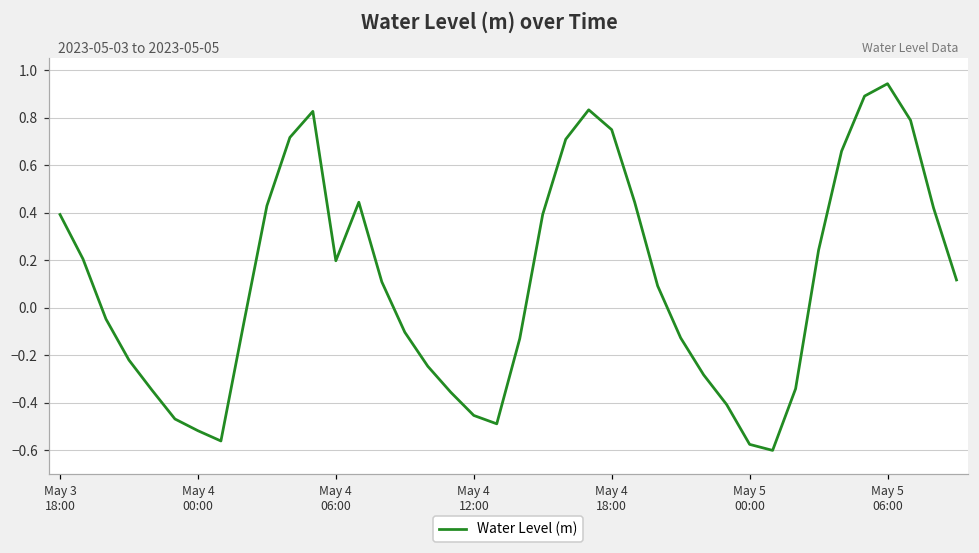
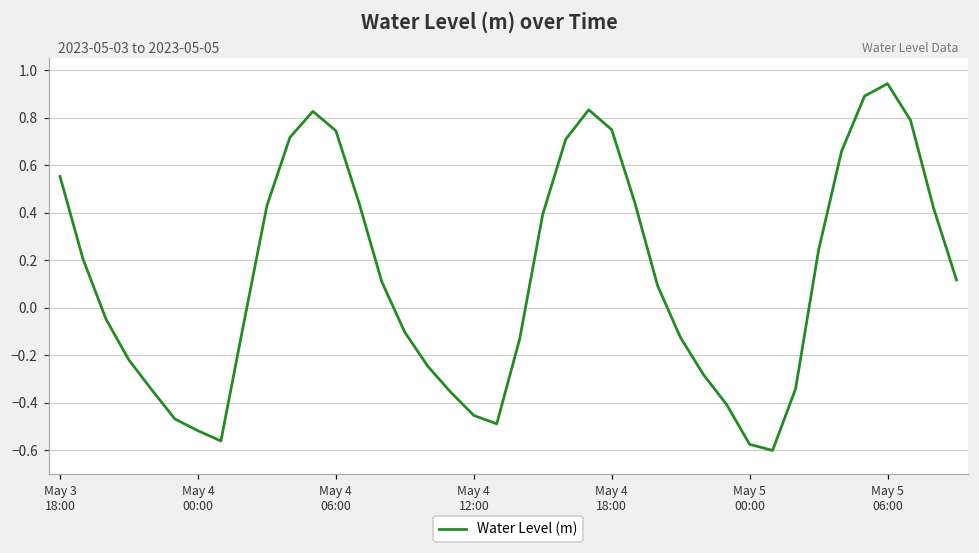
May 3 18:00: 0.39 -> 0.55
May 4 06:00: 0.20 -> 0.74
